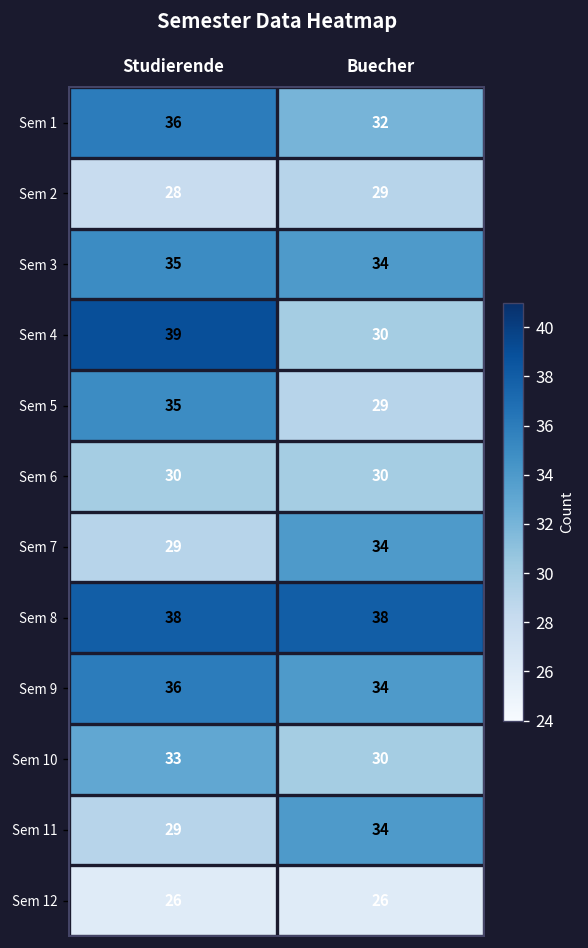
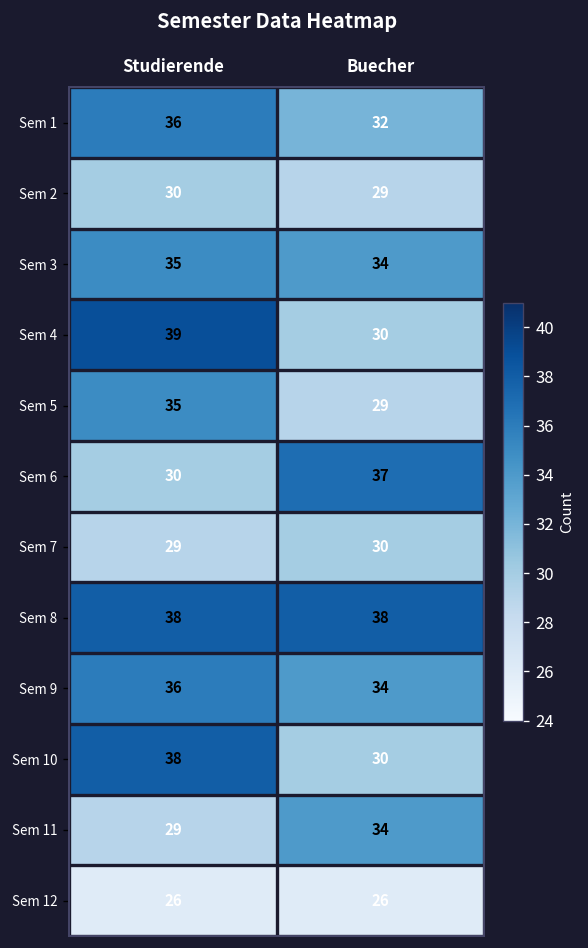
Sem 2, Studierende: 28 -> 30
Sem 6, Buecher: 30 -> 37
Sem 7, Buecher: 34 -> 30
Sem 10, Studierende: 33 -> 38
